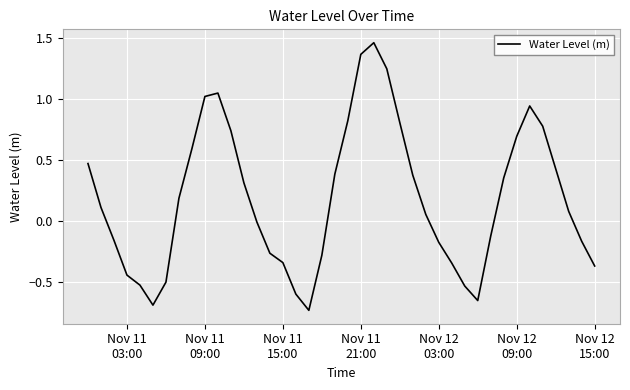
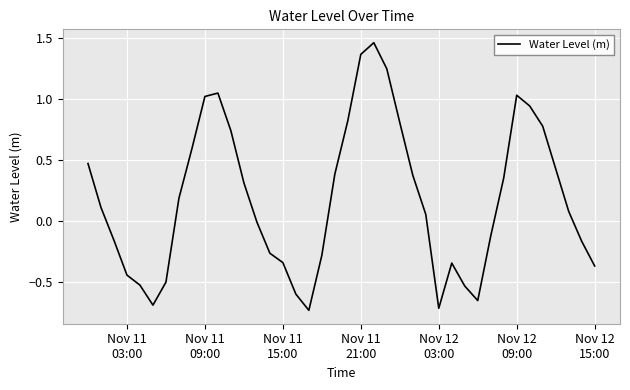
Nov 12 03:00: -0.18 -> -0.72
Nov 12 09:00: 0.69 -> 1.03
